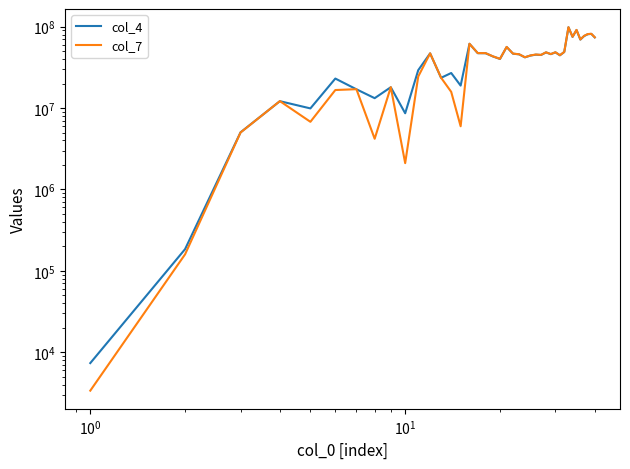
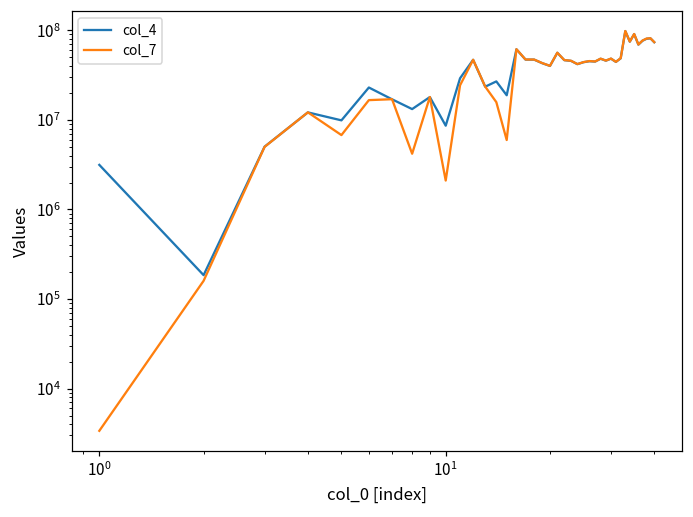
col_4, 10^0: 7000 -> 3100000
